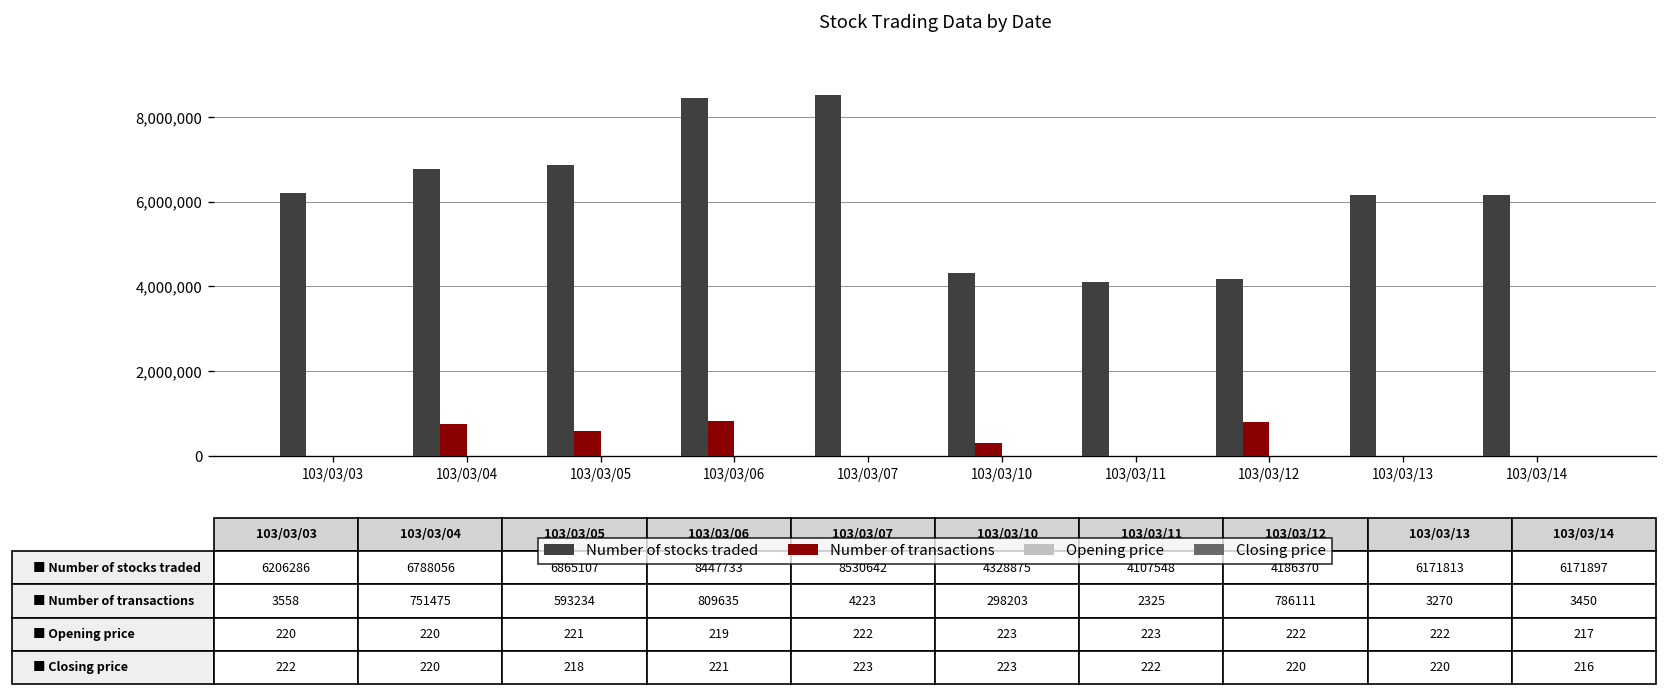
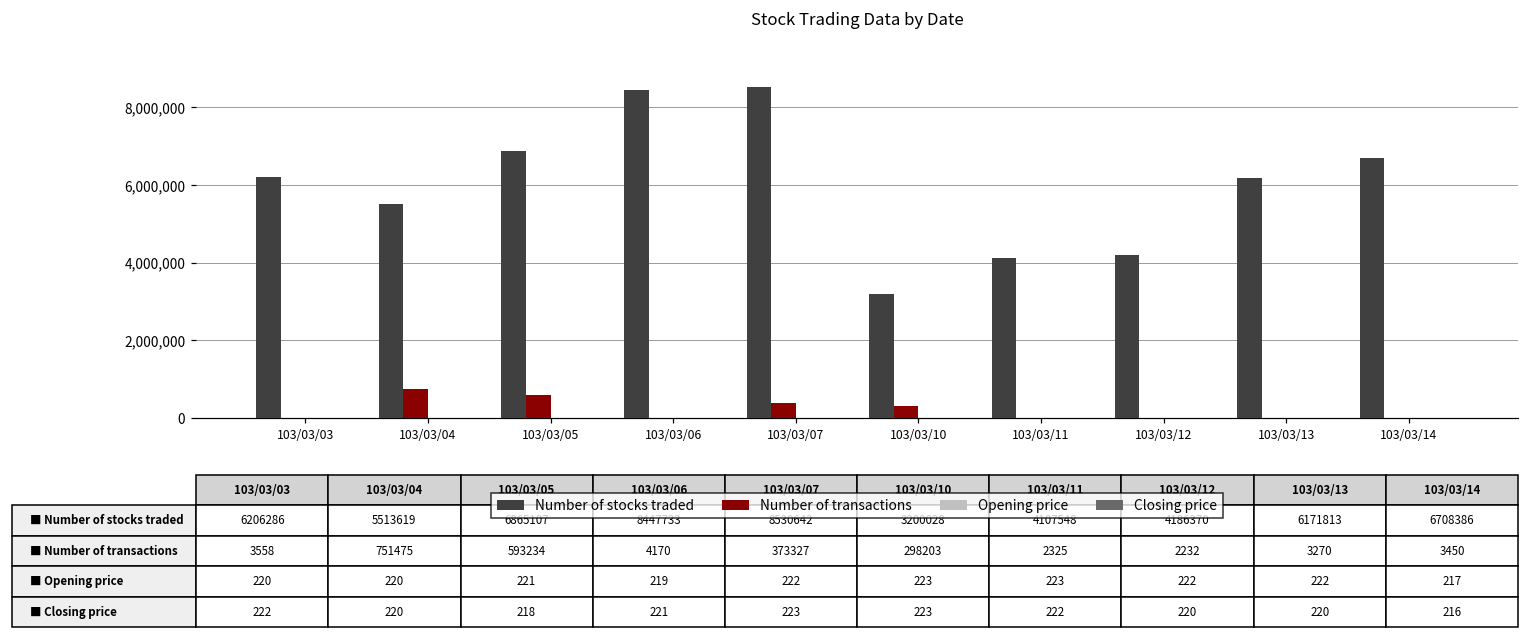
Number of stocks traded, 103/03/04: 6788056 -> 5513619
Number of transactions, 103/03/06: 809635 -> 4170
Number of transactions, 103/03/07: 4223 -> 373327
Number of stocks traded, 103/03/10: 4,300,000 -> 3,200,000
Number of transactions, 103/03/12: 786111 -> 2232
Number of stocks traded, 103/03/14: 6171897 -> 6708386
